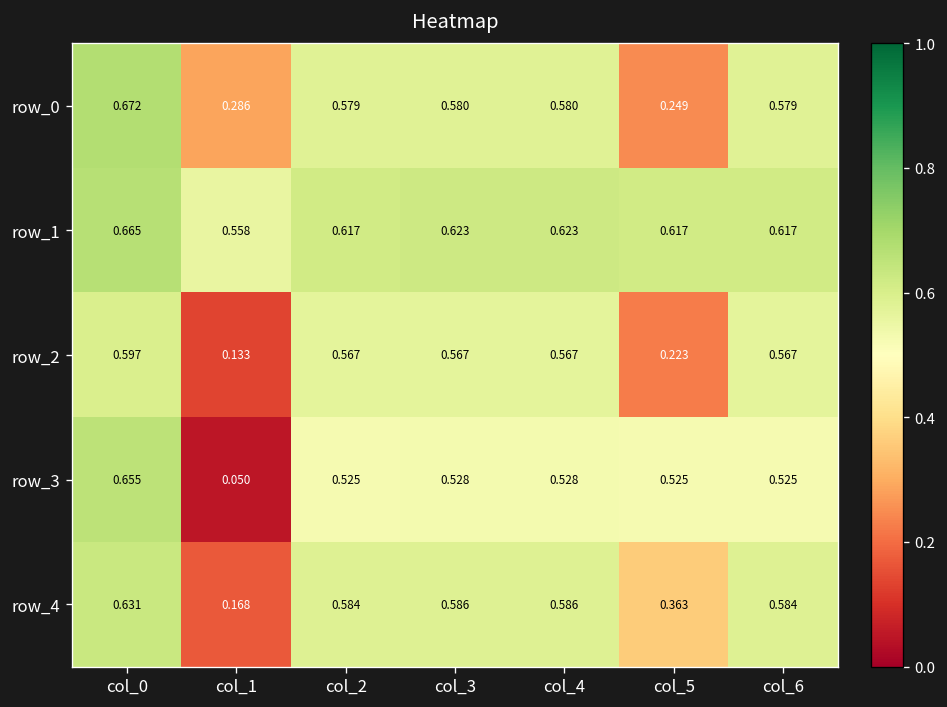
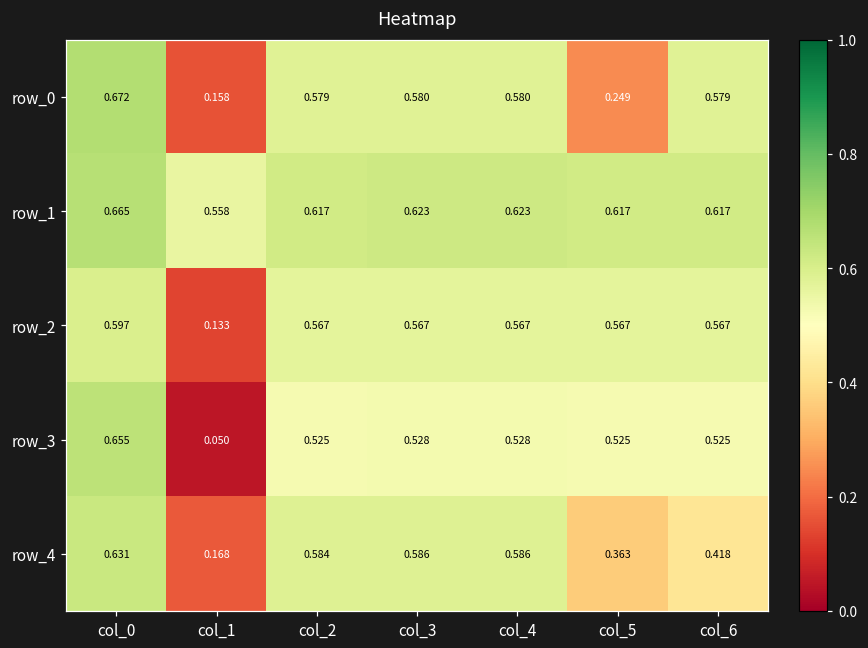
row_0, col_1: 0.286 -> 0.158
row_2, col_5: 0.223 -> 0.567
row_4, col_6: 0.584 -> 0.418
